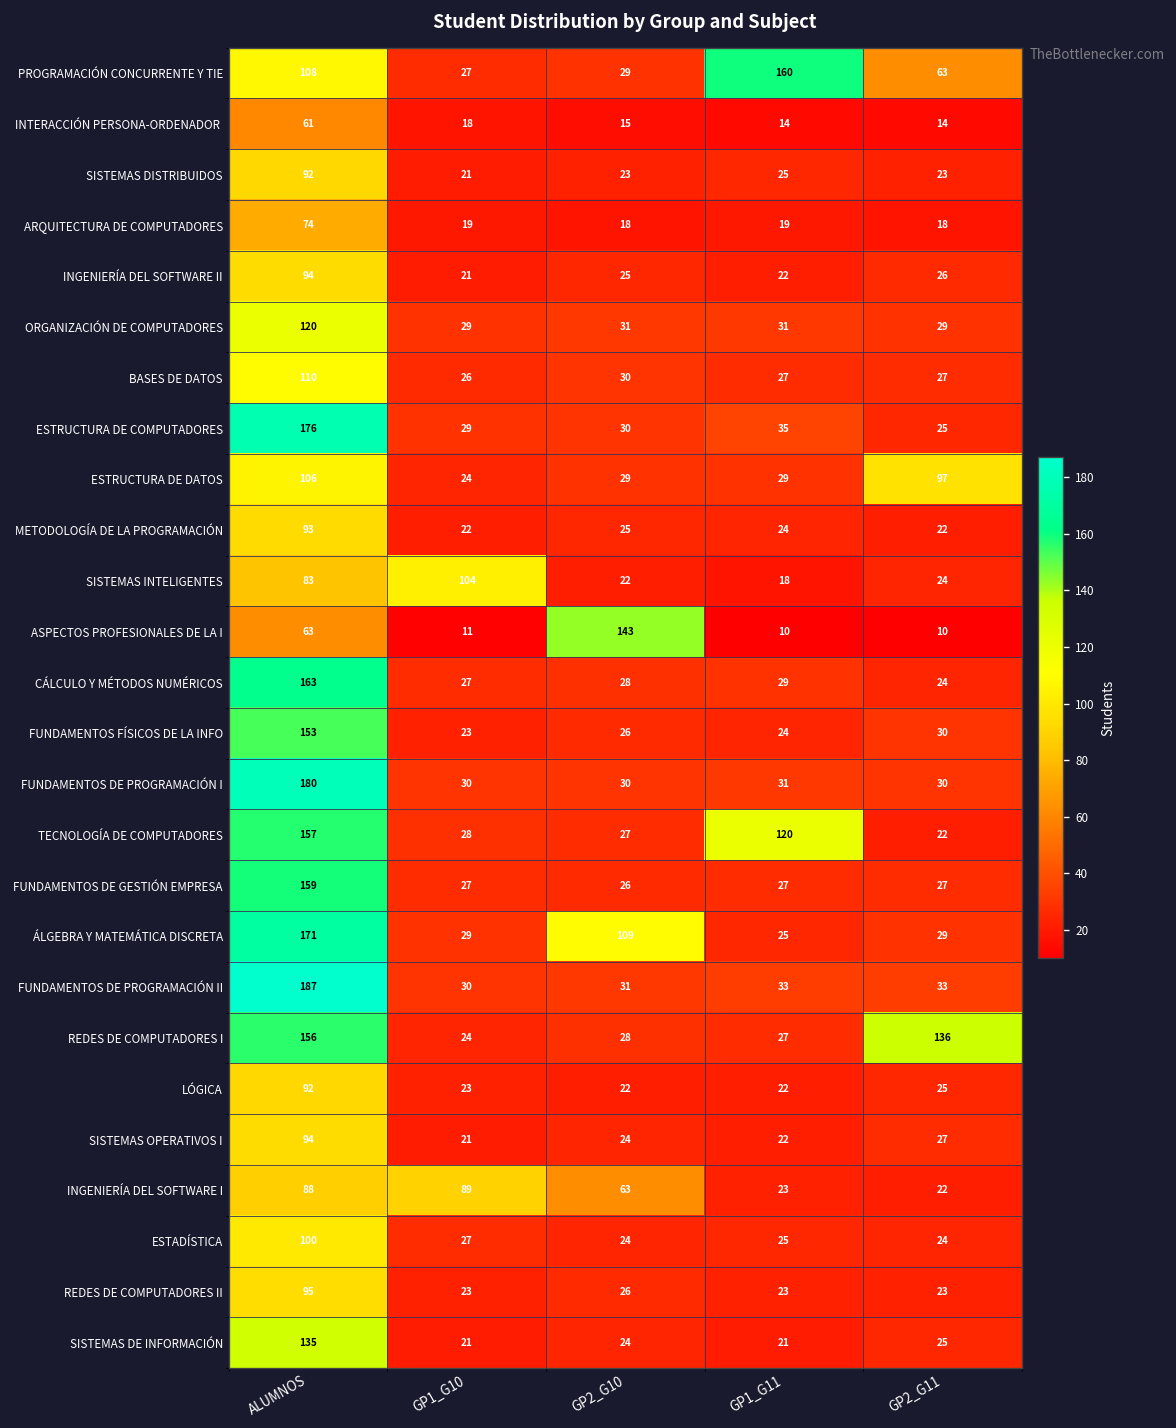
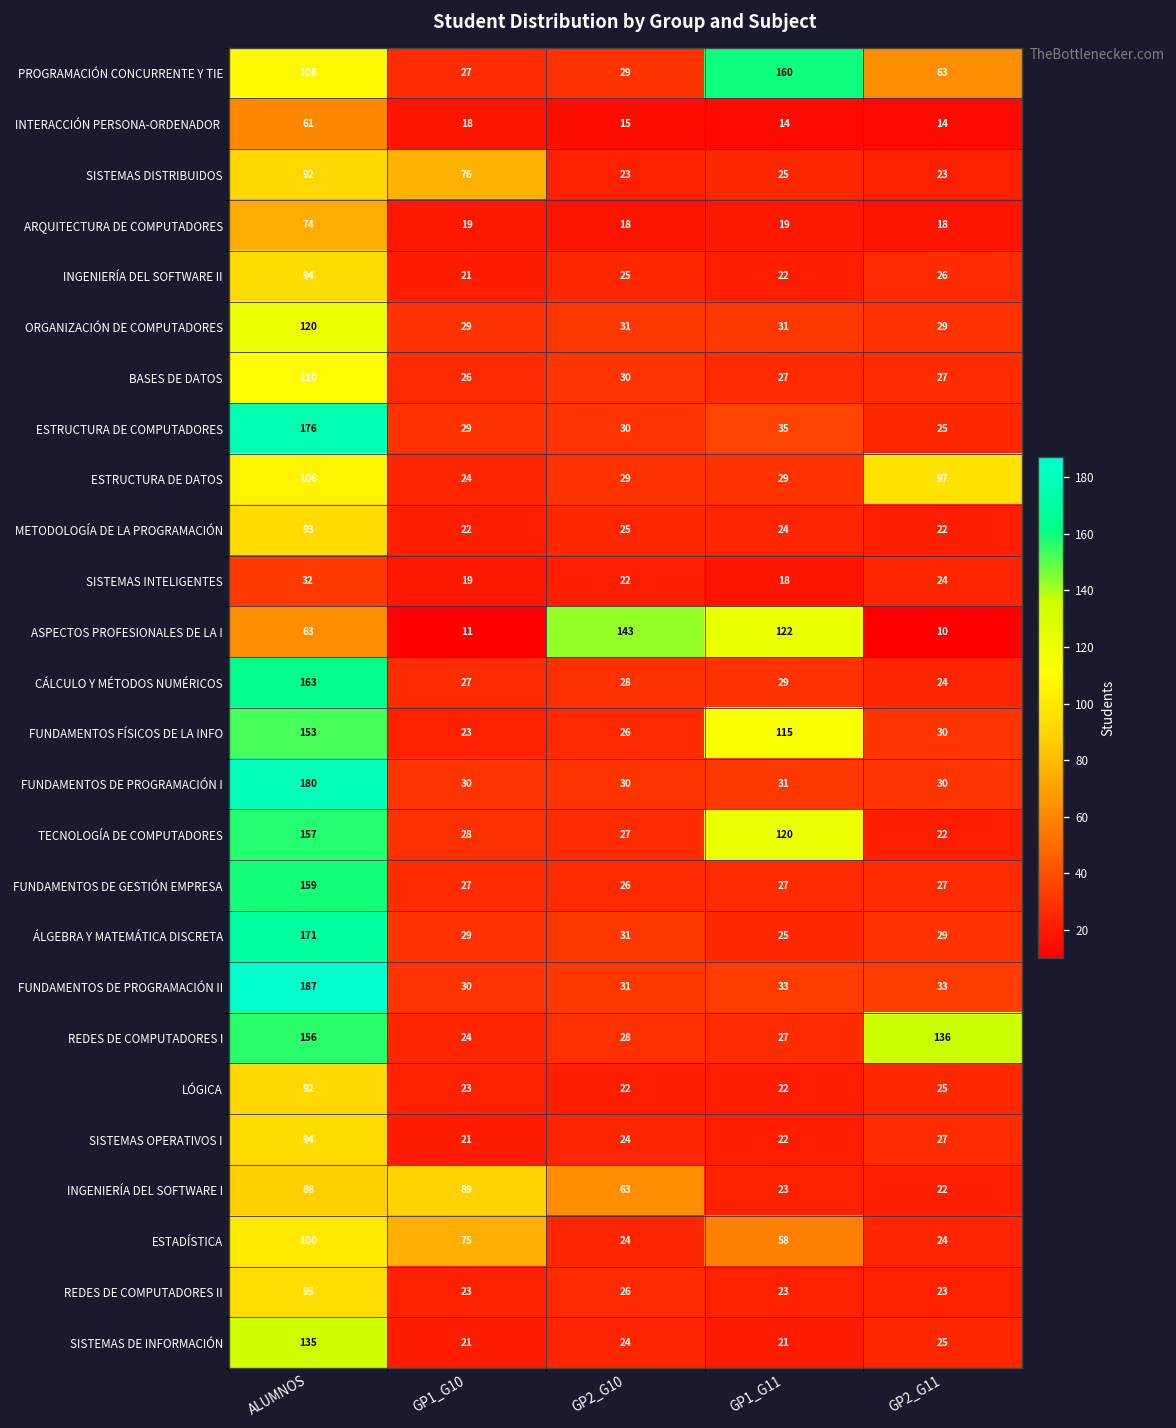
SISTEMAS DISTRIBUIDOS, GP1_G10: 21 -> 76
SISTEMAS INTELIGENTES, ALUMNOS: 83 -> 32
SISTEMAS INTELIGENTES, GP1_G10: 104 -> 19
ASPECTOS PROFESIONALES DE LA I, GP1_G11: 10 -> 122
FUNDAMENTOS FÍSICOS DE LA INFO, GP1_G11: 24 -> 115
ÁLGEBRA Y MATEMÁTICA DISCRETA, GP2_G10: 109 -> 31
ESTADÍSTICA, GP1_G10: 27 -> 75
ESTADÍSTICA, GP1_G11: 25 -> 58
